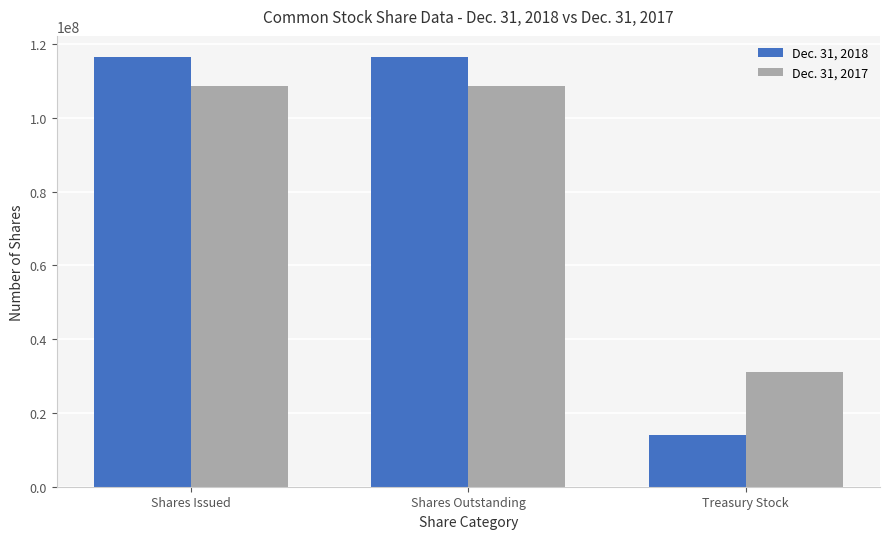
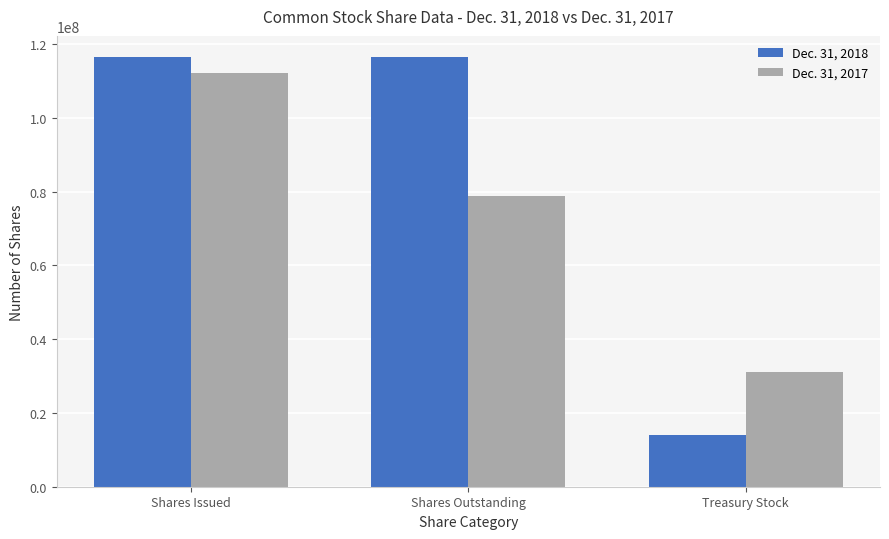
Dec. 31, 2017, Shares Issued: 109000000 -> 112000000
Dec. 31, 2017, Shares Outstanding: 109000000 -> 79000000
